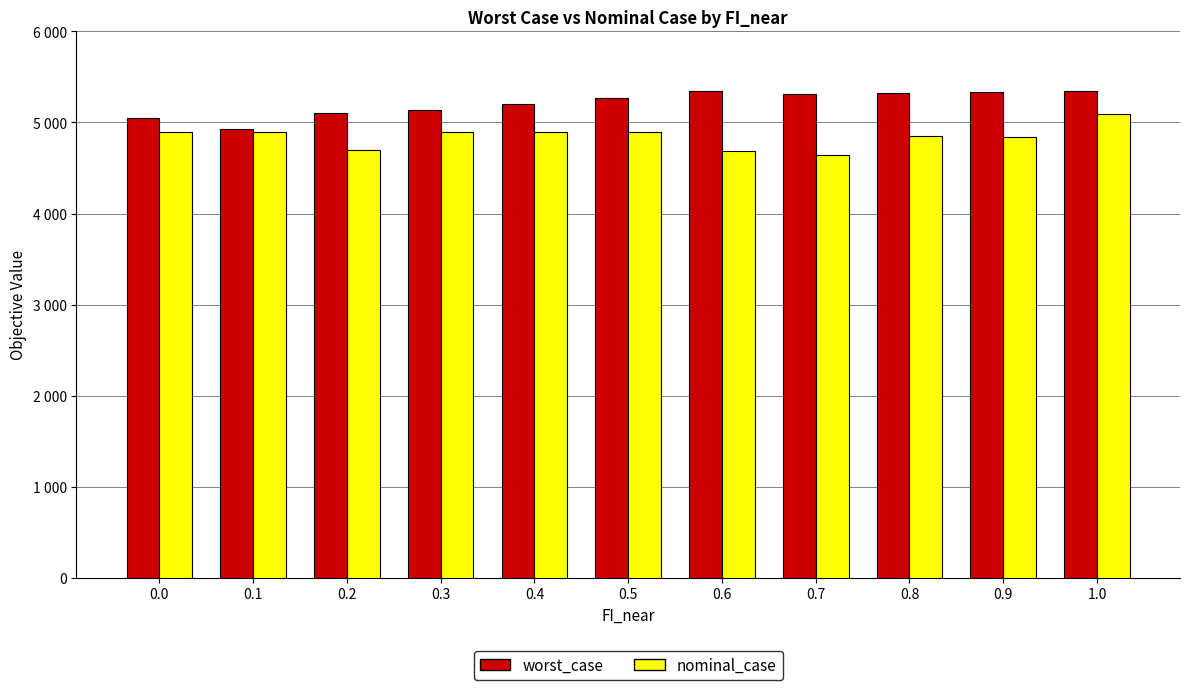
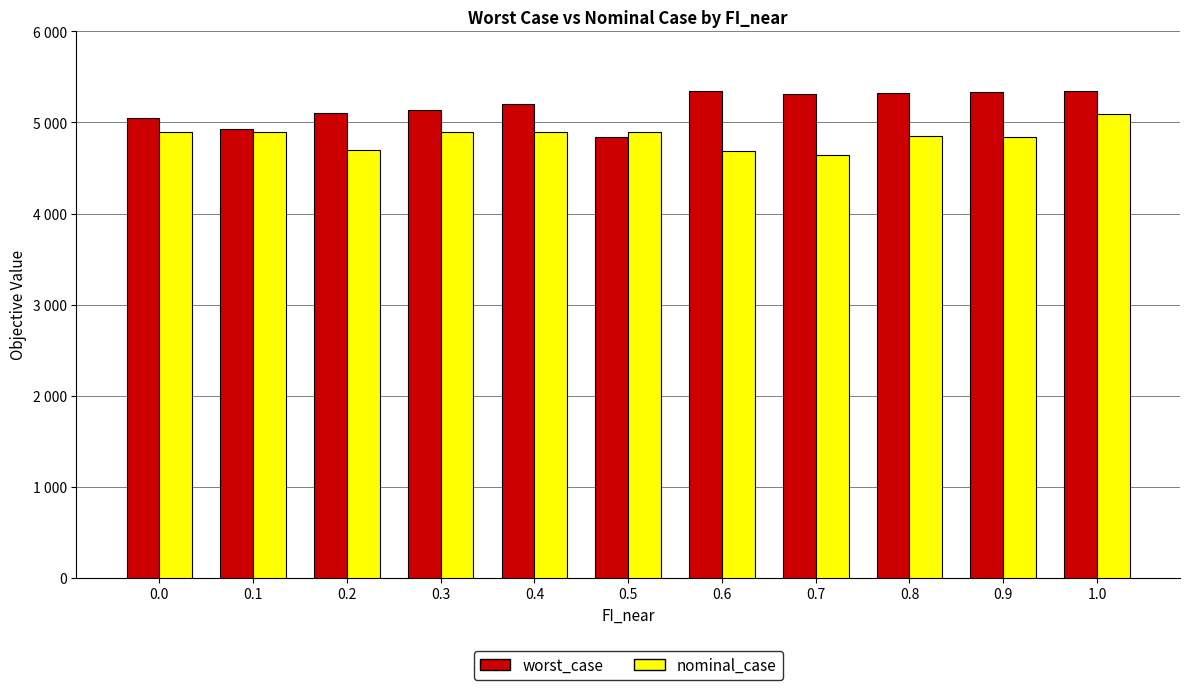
worst_case, 0.5: 5300 -> 4800
